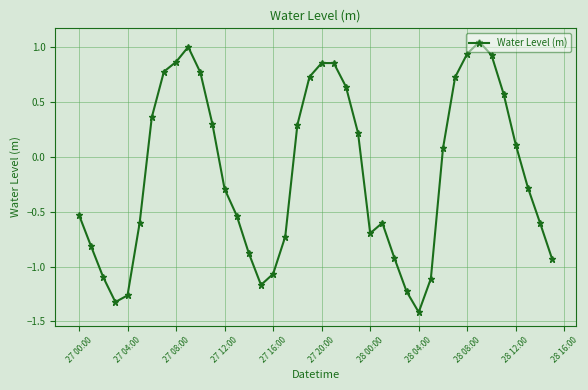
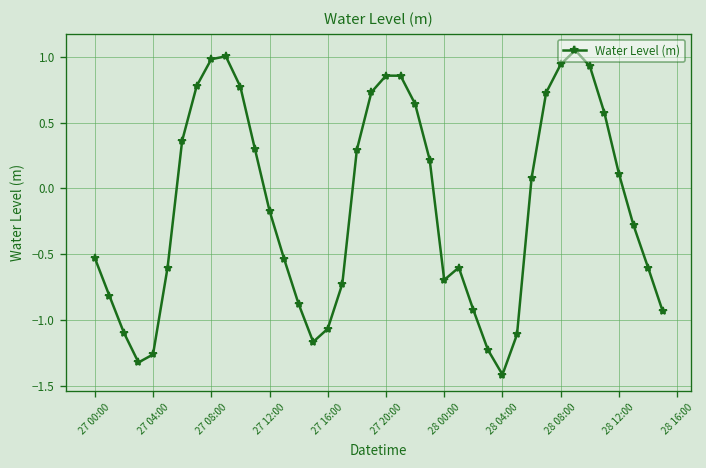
27 08:00: 0.87 -> 0.98
27 12:00: -0.29 -> -0.17
